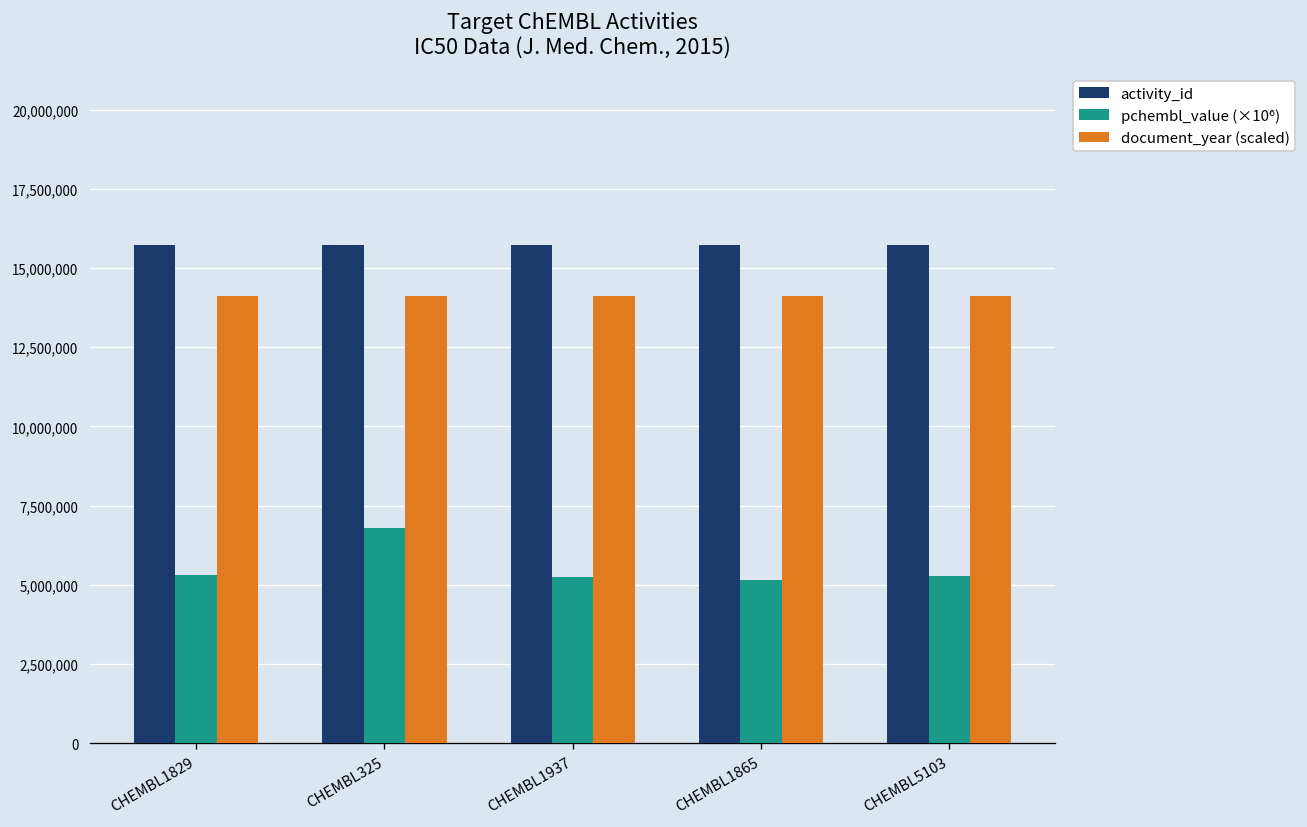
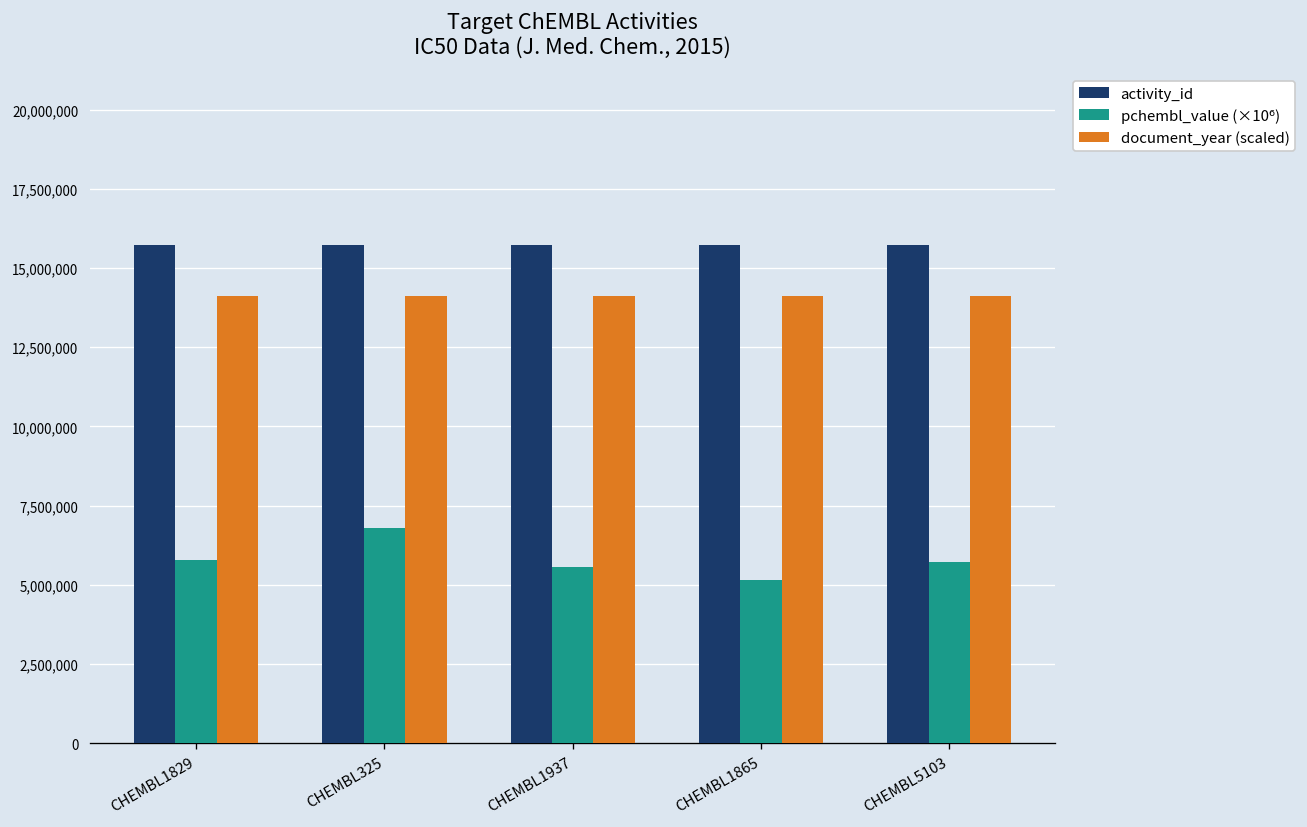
pchembl_value (×10⁶), CHEMBL1829: 5,300,000 -> 5,800,000
pchembl_value (×10⁶), CHEMBL1937: 5,300,000 -> 5,600,000
pchembl_value (×10⁶), CHEMBL5103: 5,300,000 -> 5,700,000
